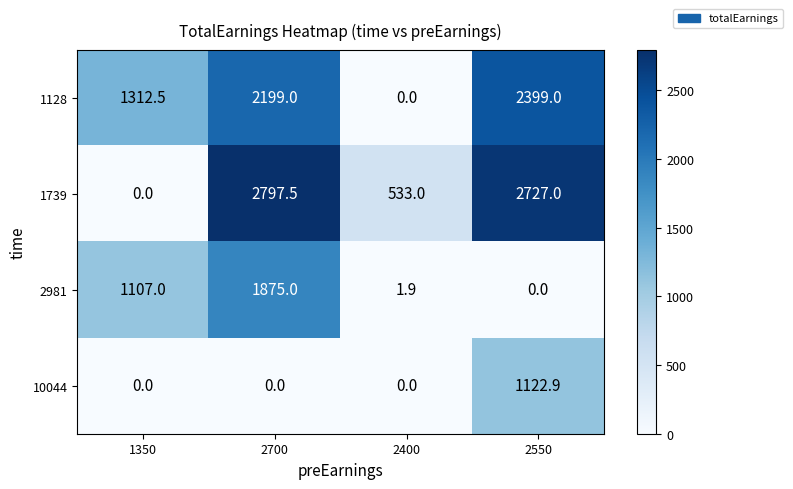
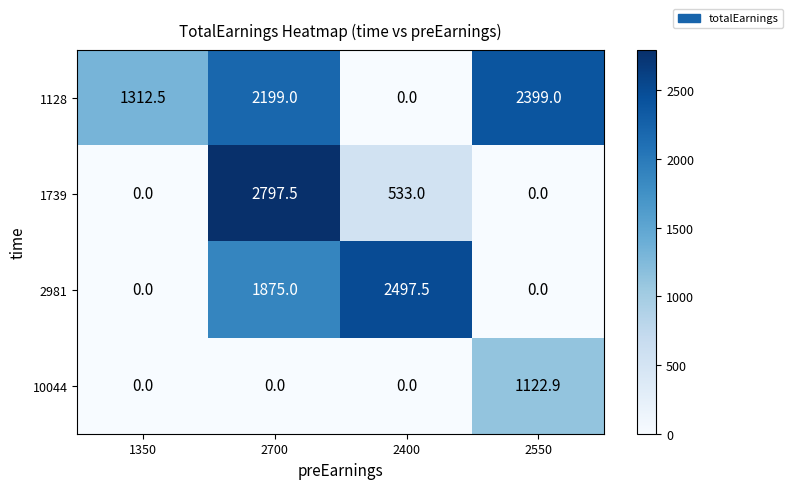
1739, 2550: 2727.0 -> 0.0
2981, 1350: 1107.0 -> 0.0
2981, 2400: 1.9 -> 2497.5
